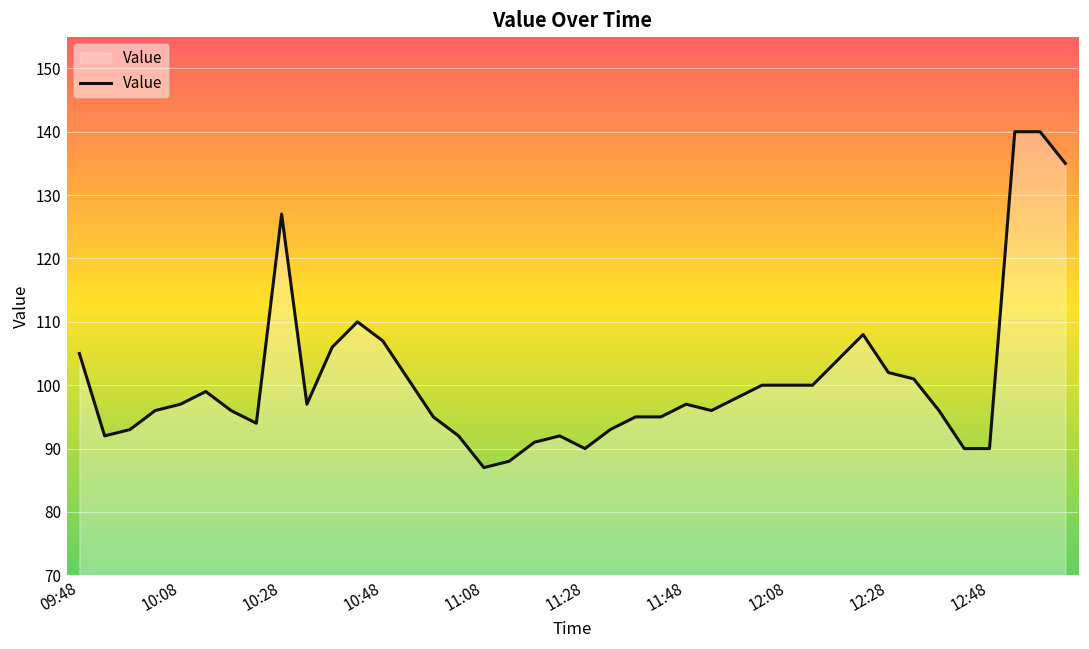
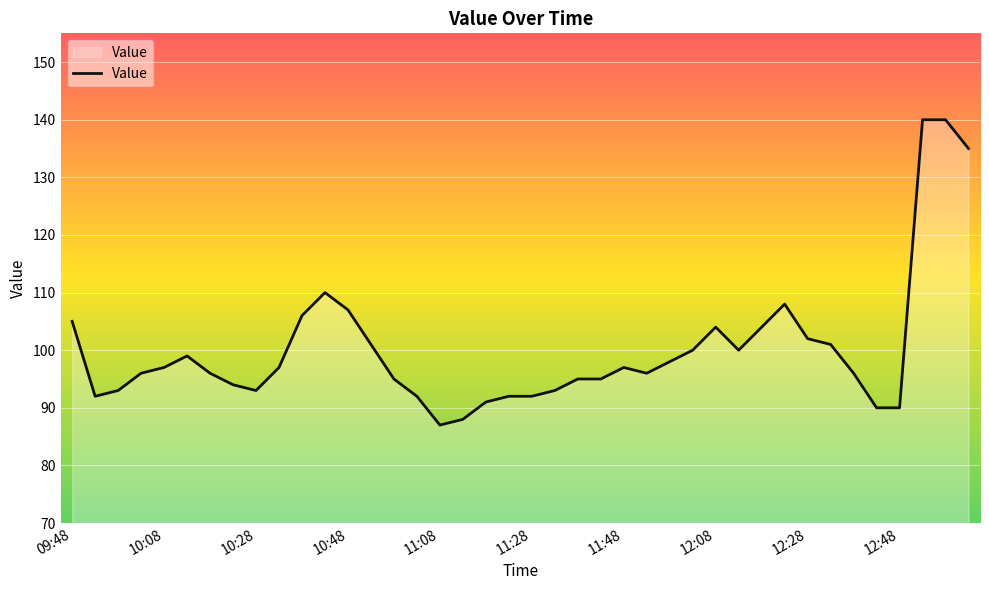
10:28: 127 -> 93
11:28: 90 -> 92
12:08: 100 -> 104
